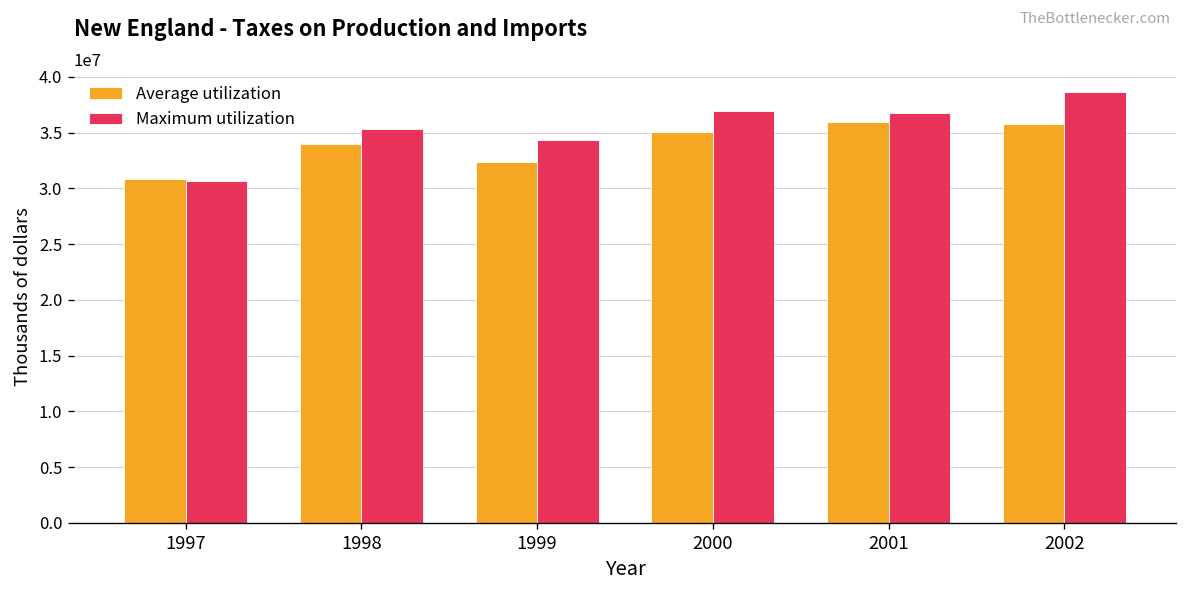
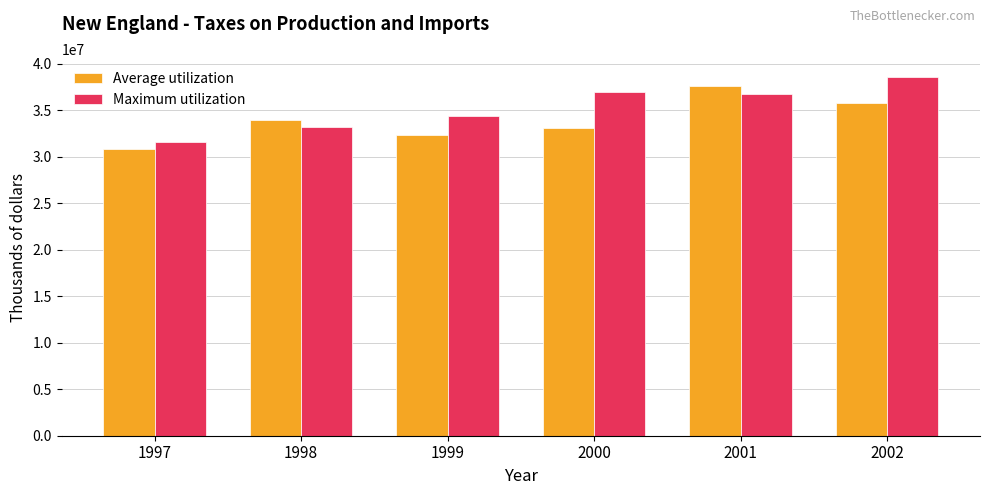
Maximum utilization, 1997: 31000000 -> 32000000
Maximum utilization, 1998: 35000000 -> 33000000
Average utilization, 2000: 35000000 -> 33000000
Average utilization, 2001: 36000000 -> 38000000
